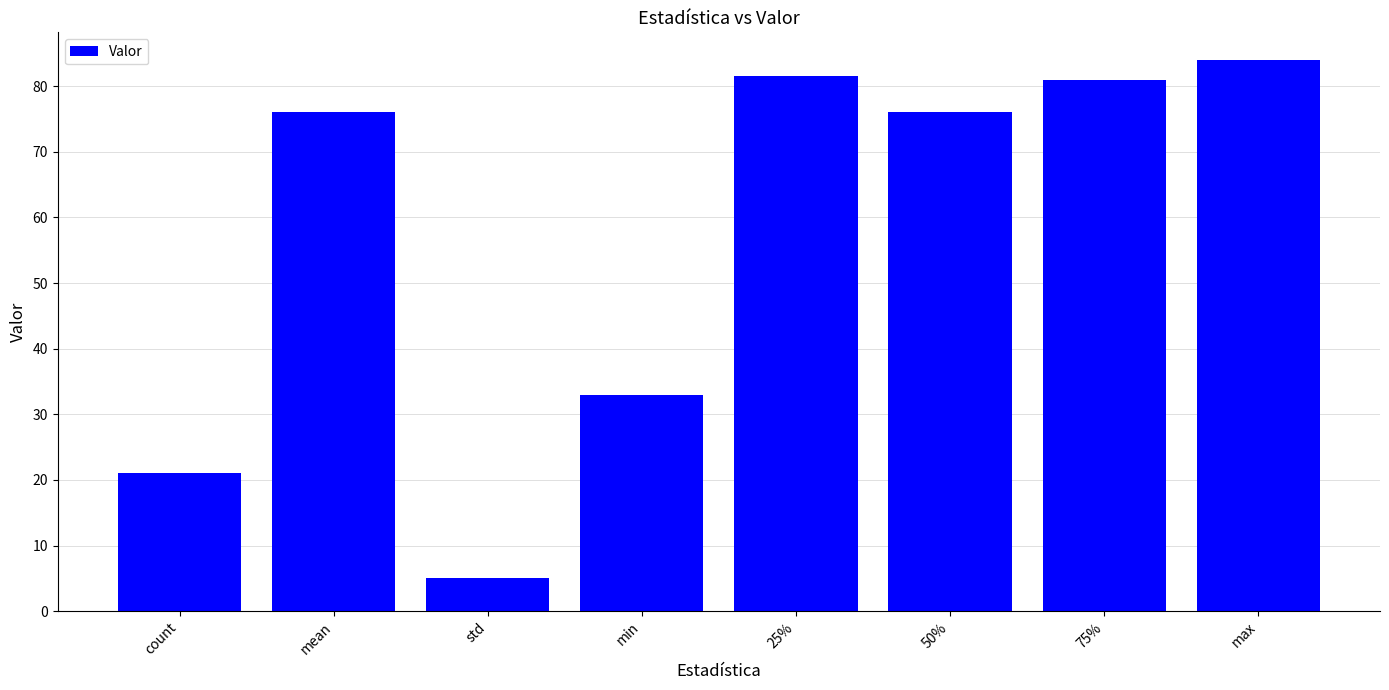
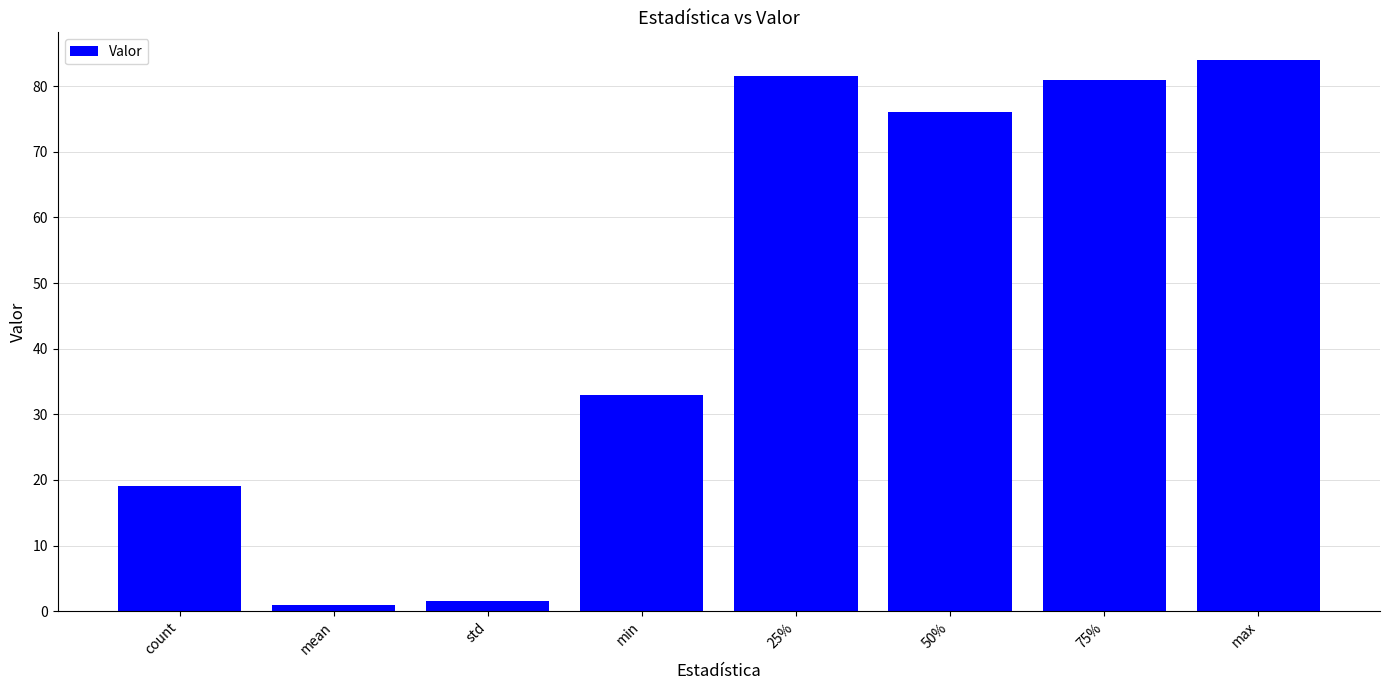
count: 21 -> 19
mean: 76 -> 1
std: 5 -> 2
